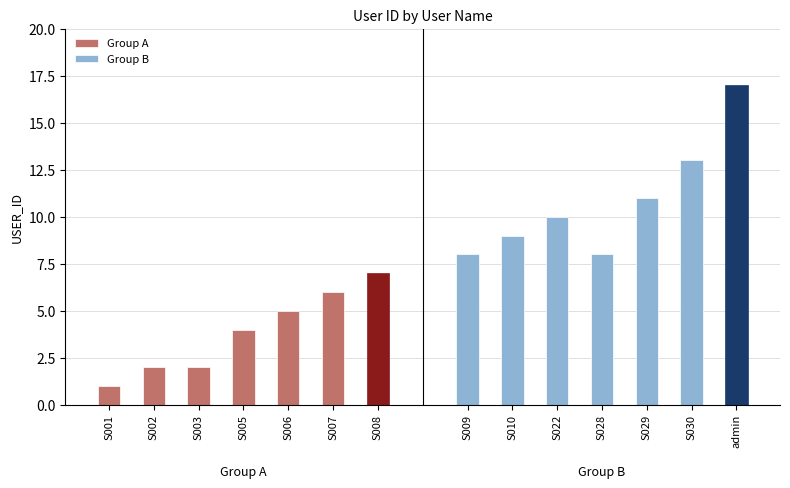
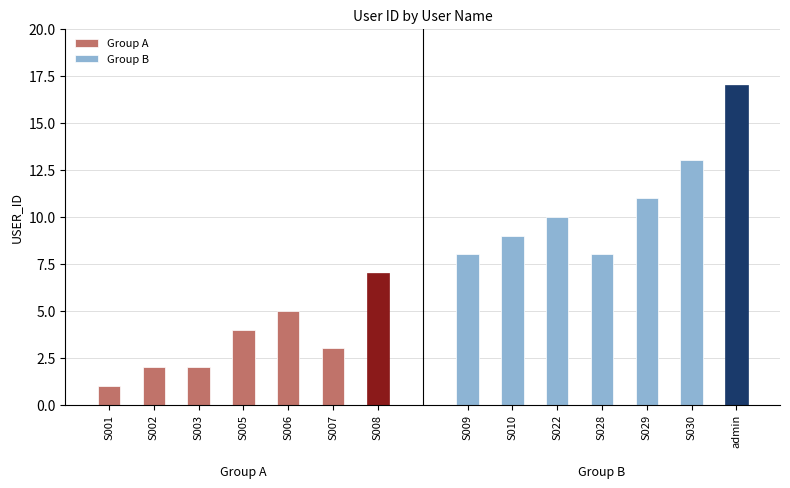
Group A, S007: 6 -> 3
